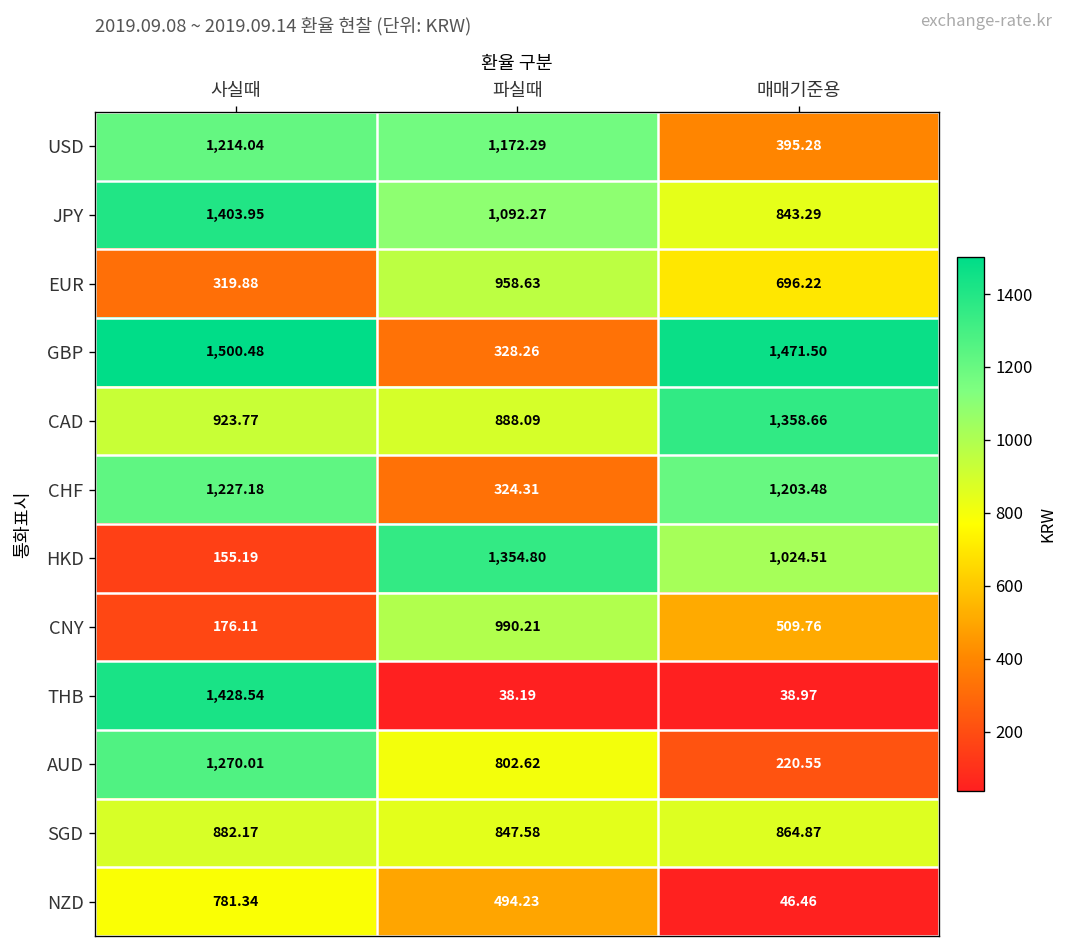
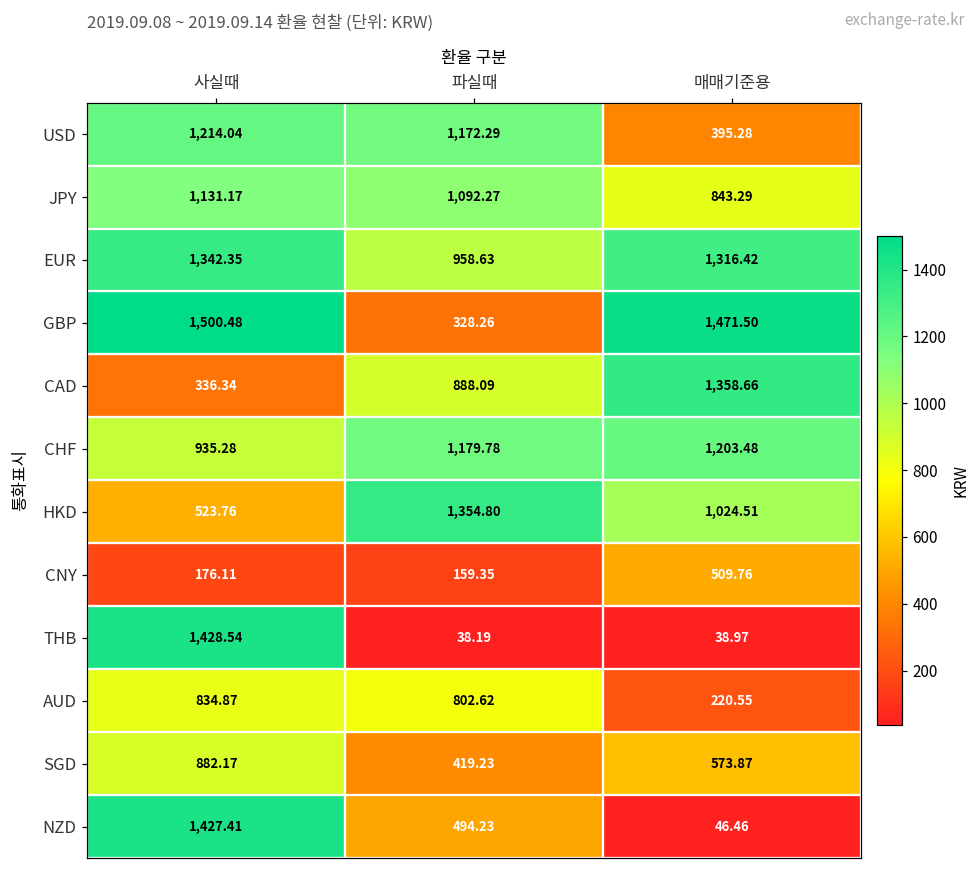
JPY, 사실때: 1,403.95 -> 1,131.17
EUR, 사실때: 319.88 -> 1,342.35
EUR, 매매기준용: 696.22 -> 1,316.42
CAD, 사실때: 923.77 -> 336.34
CHF, 사실때: 1,227.18 -> 935.28
CHF, 파실때: 324.31 -> 1,179.78
HKD, 사실때: 155.19 -> 523.76
CNY, 파실때: 990.21 -> 159.35
AUD, 사실때: 1,270.01 -> 834.87
SGD, 파실때: 847.58 -> 419.23
SGD, 매매기준용: 864.87 -> 573.87
NZD, 사실때: 781.34 -> 1,427.41
